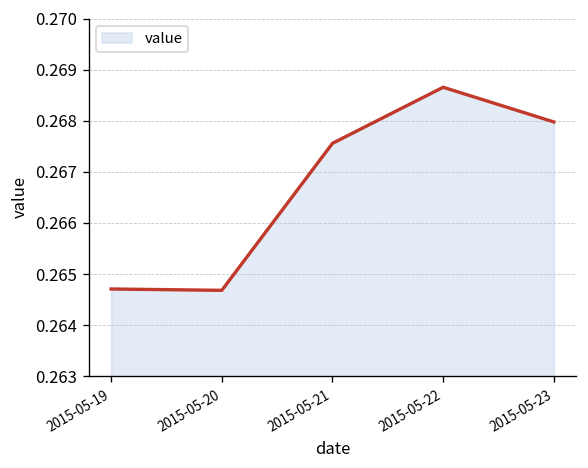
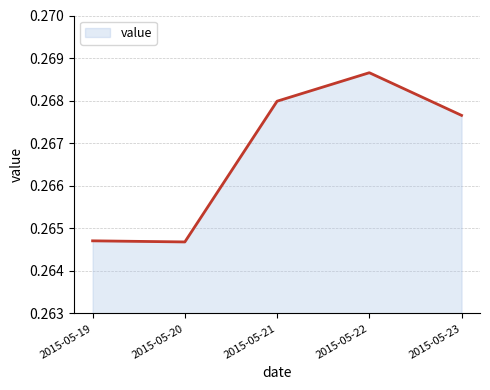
2015-05-21: 0.2676 -> 0.2680
2015-05-23: 0.2680 -> 0.2677
